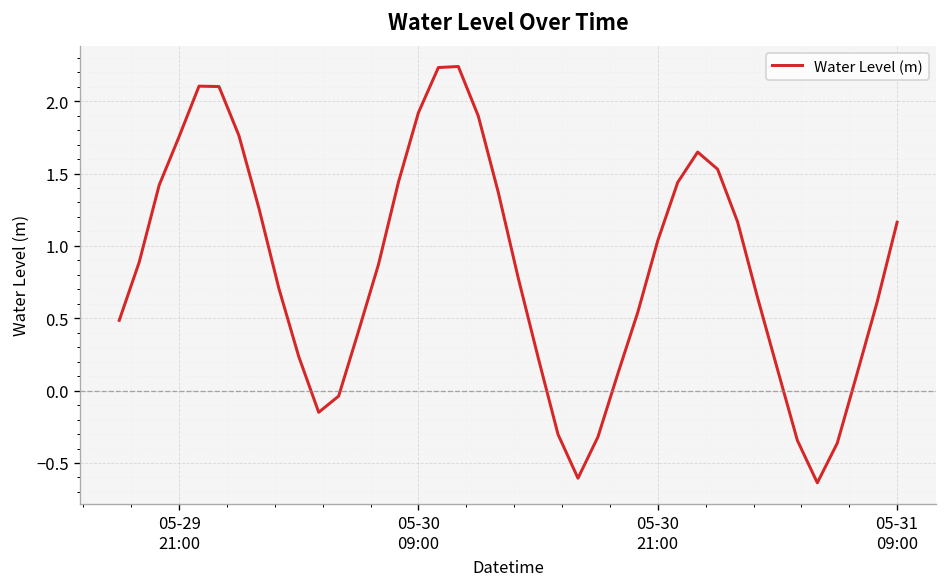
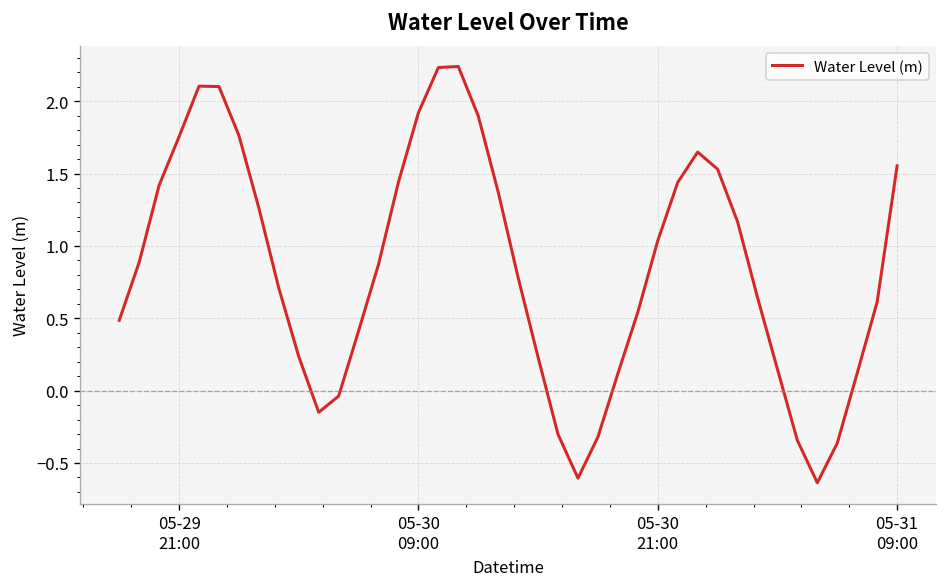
05-31 09:00: 1.16 -> 1.55
